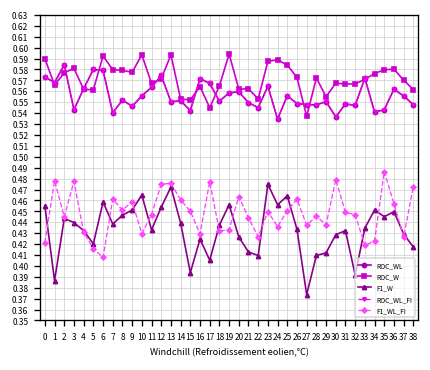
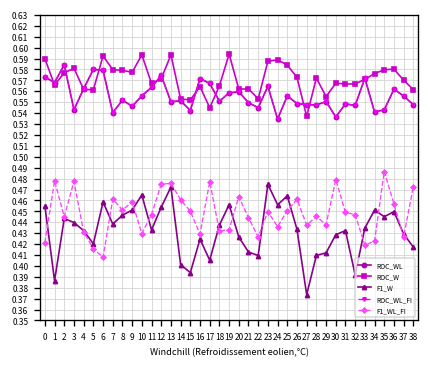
F1_W, 14: 0.44 -> 0.40
